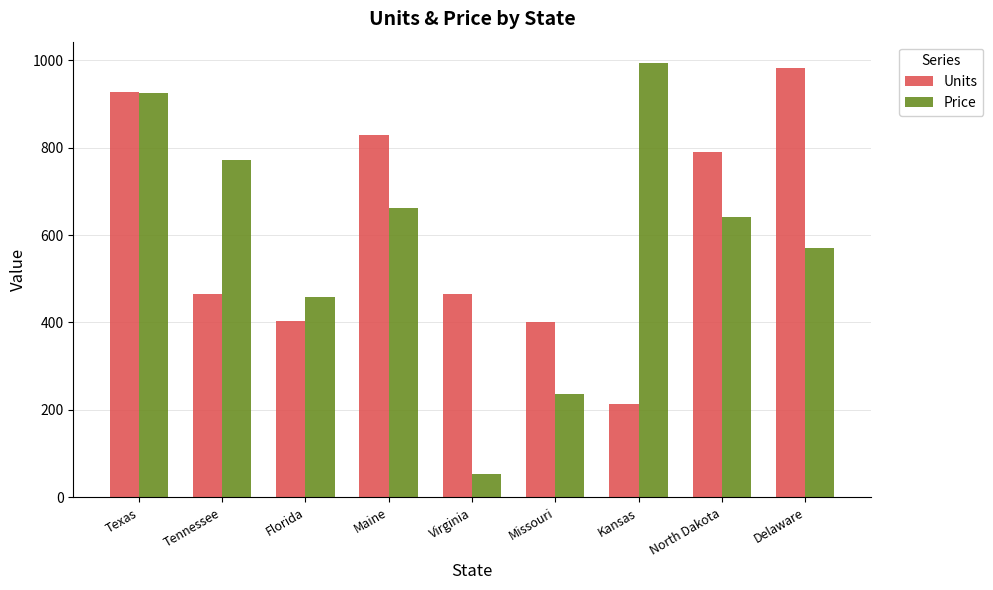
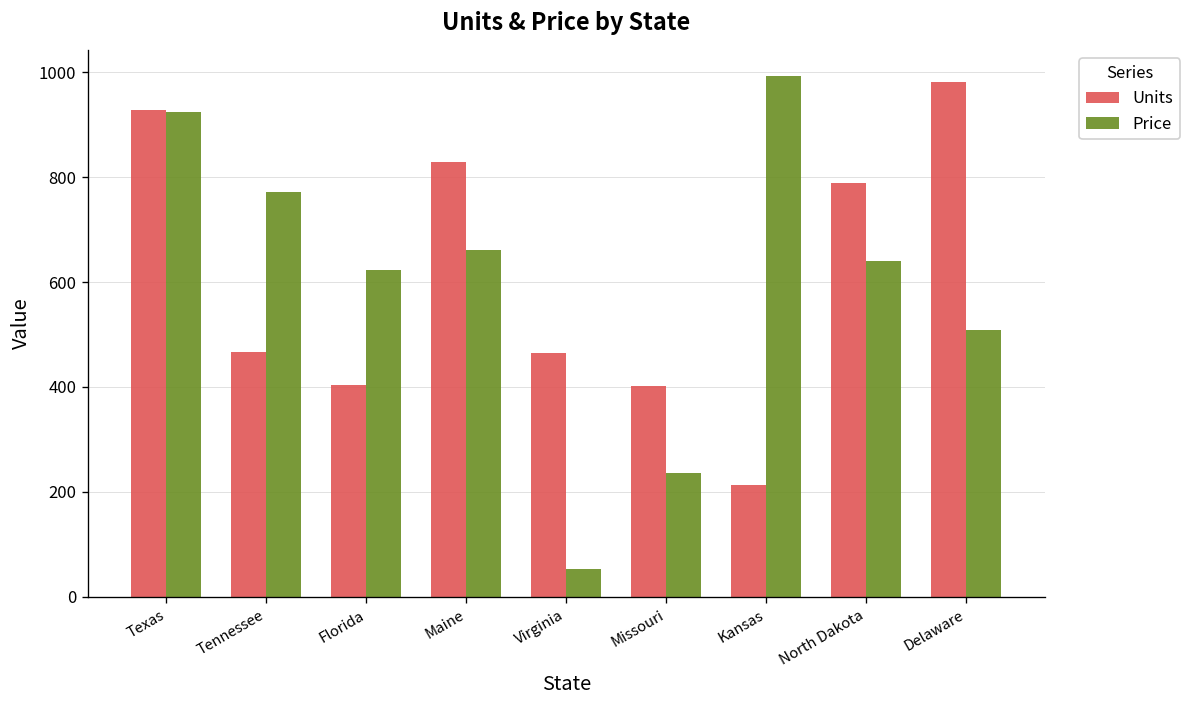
Price, Florida: 460 -> 620
Price, Delaware: 570 -> 510
